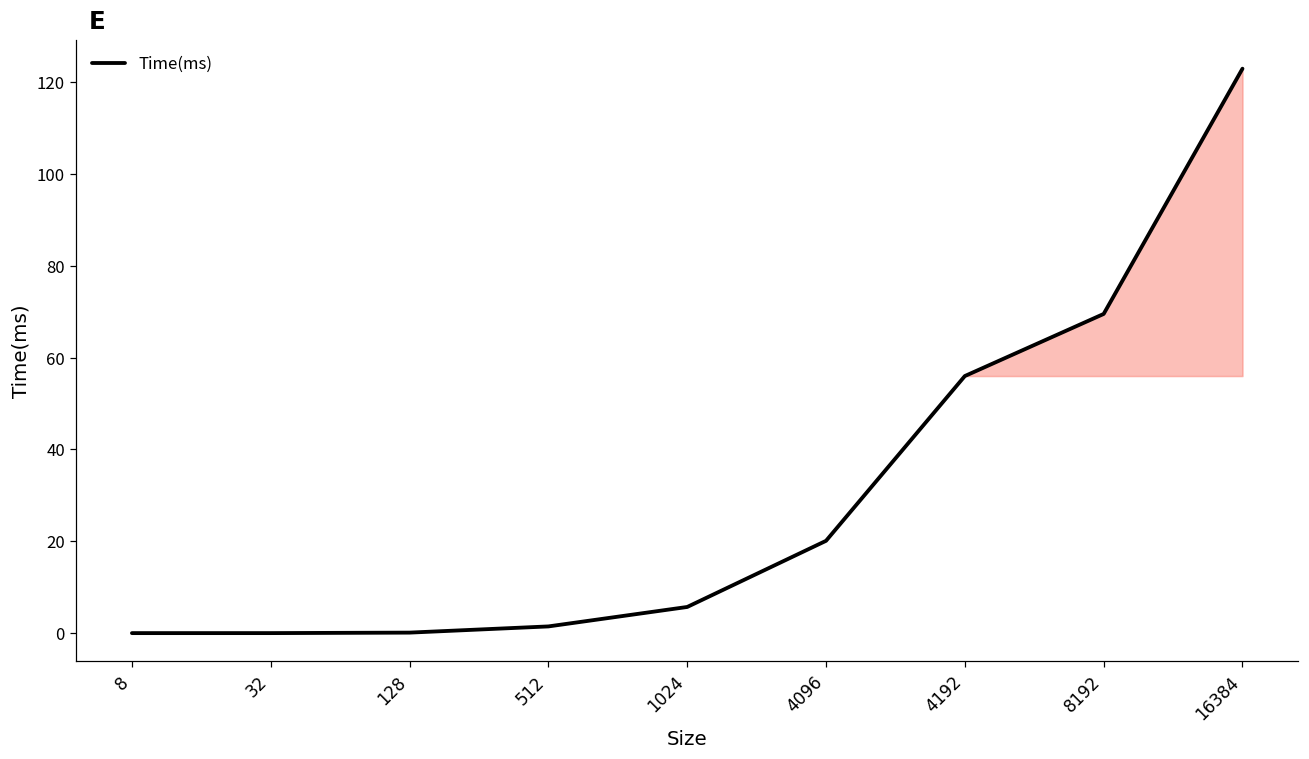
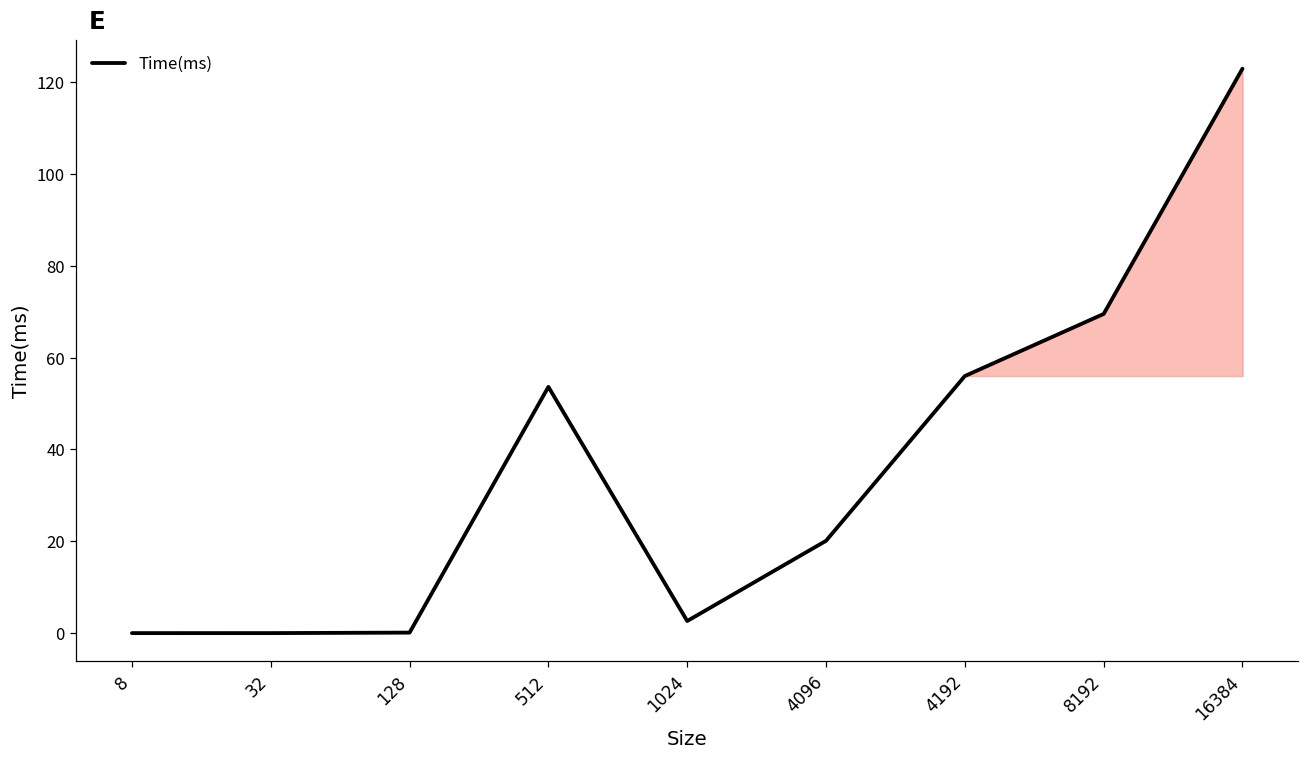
Time(ms), 512: 1 -> 54
Time(ms), 1024: 6 -> 3
